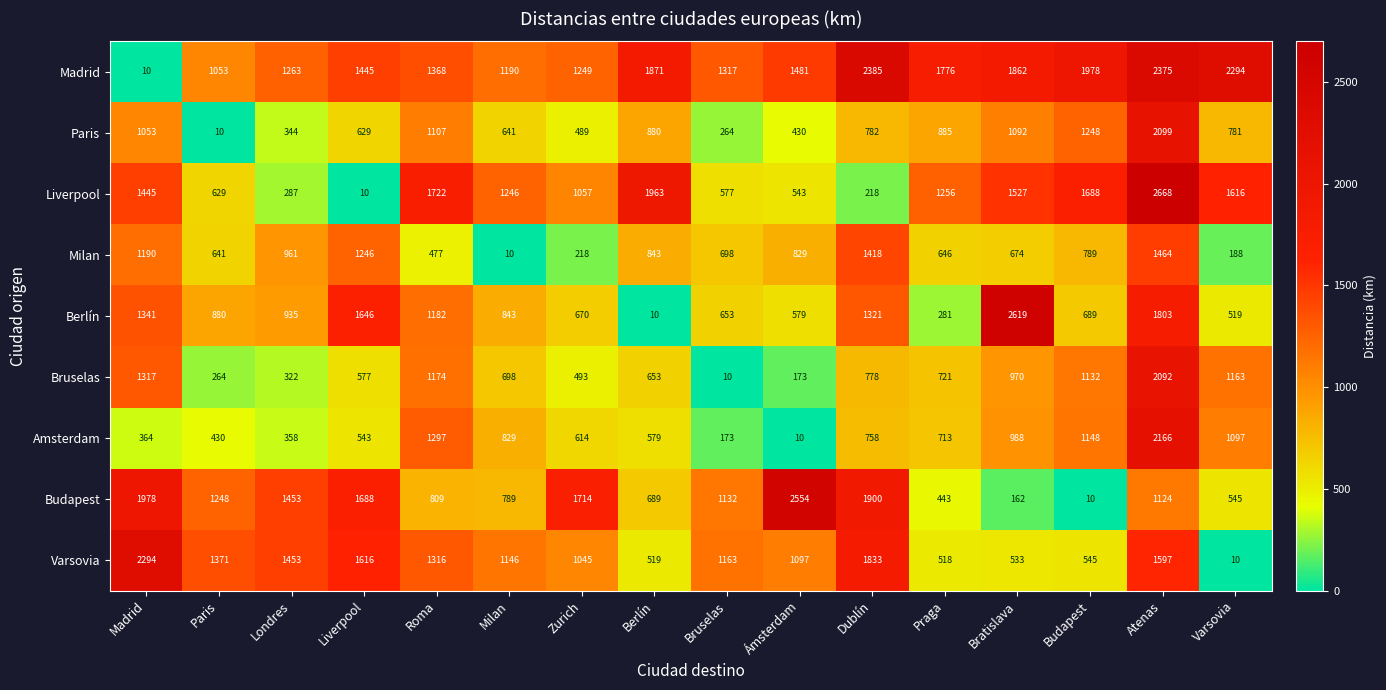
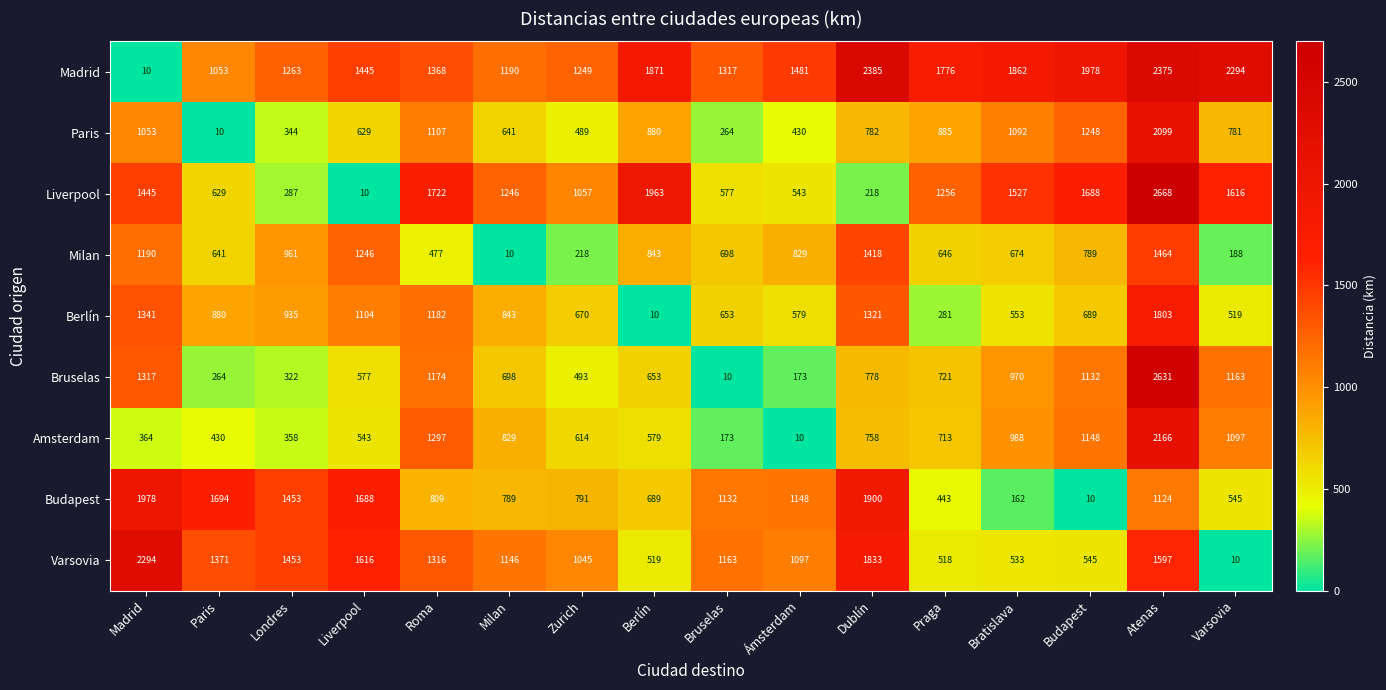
Berlín, Liverpool: 1646 -> 1104
Berlín, Bratislava: 2619 -> 553
Bruselas, Atenas: 2092 -> 2631
Budapest, Paris: 1248 -> 1694
Budapest, Zurich: 1714 -> 791
Budapest, Ámsterdam: 2554 -> 1148
